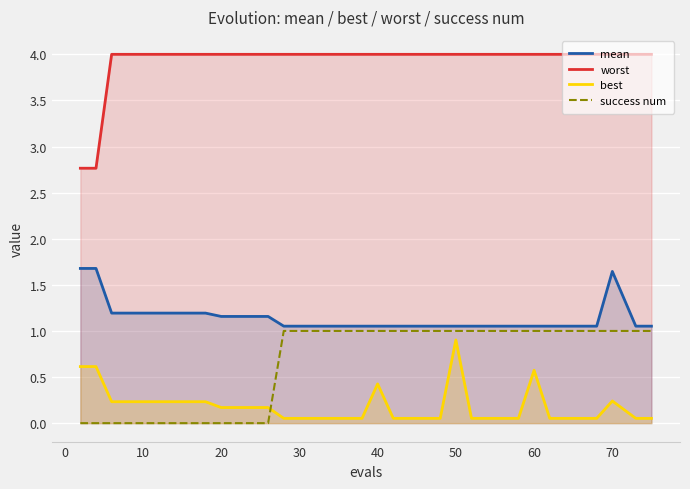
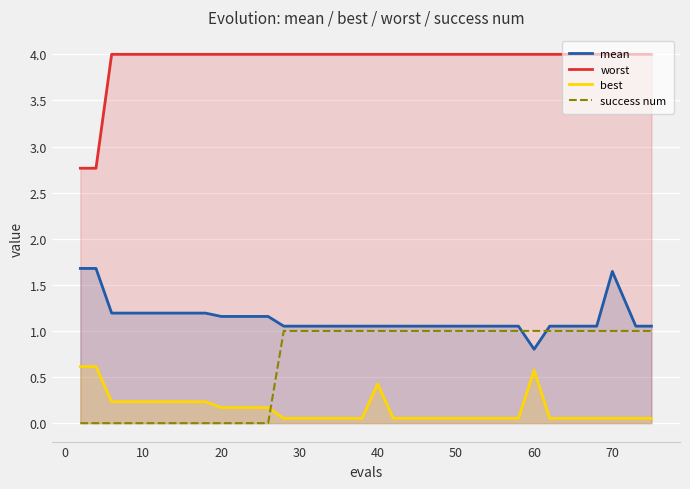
best, 50: 0.9 -> 0.1
mean, 60: 1.1 -> 0.8
best, 70: 0.2 -> 0.1
